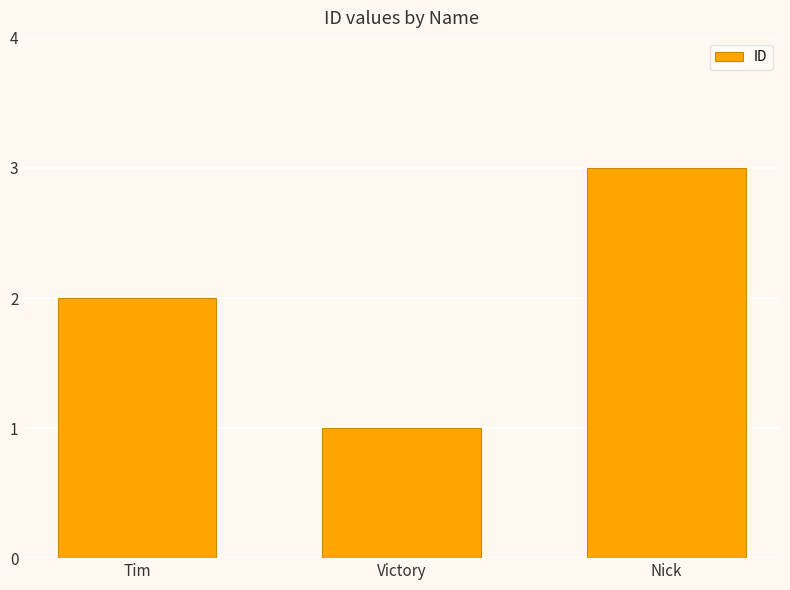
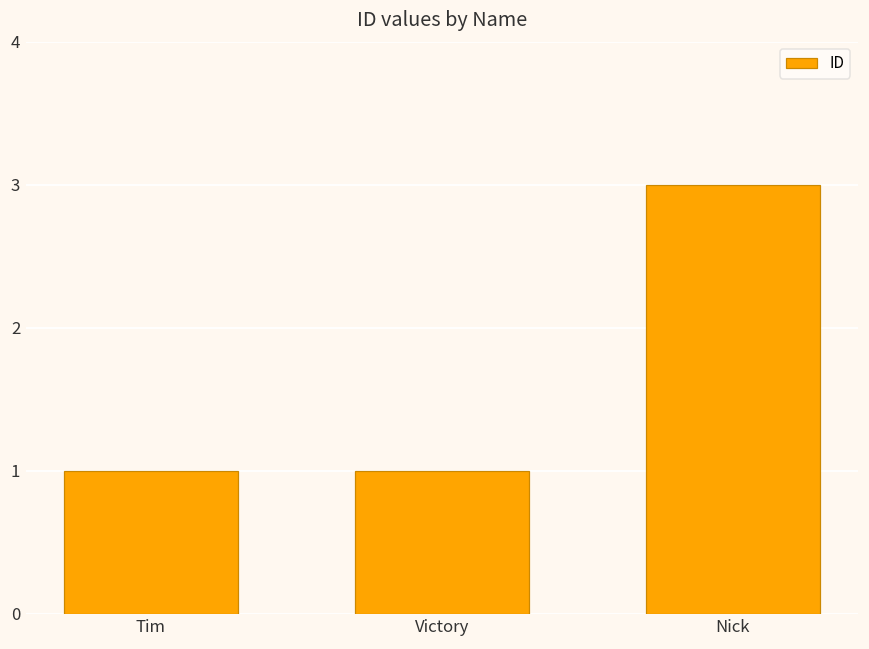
Tim: 2 -> 1
